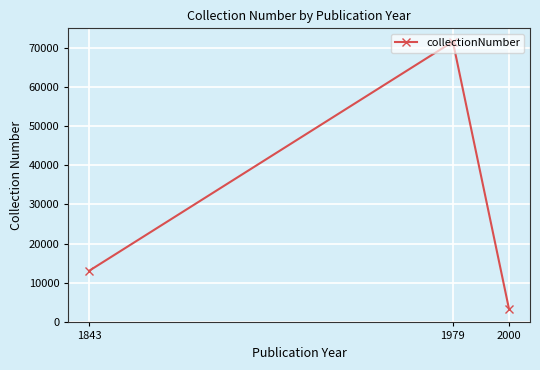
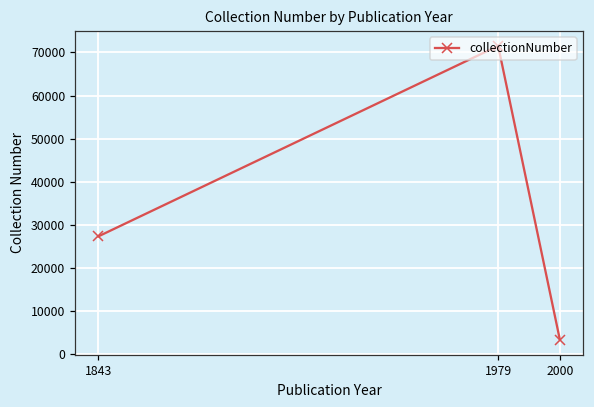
1843: 13000 -> 27000
